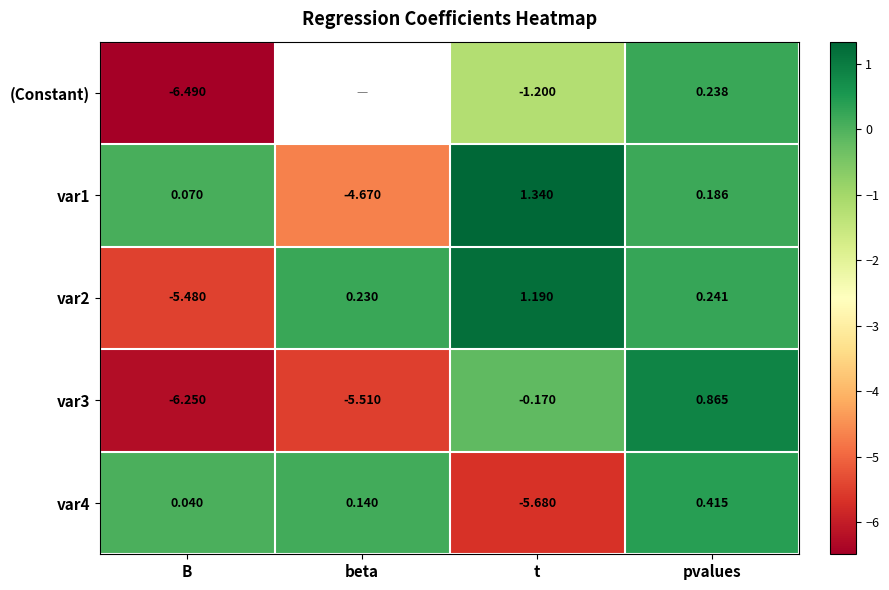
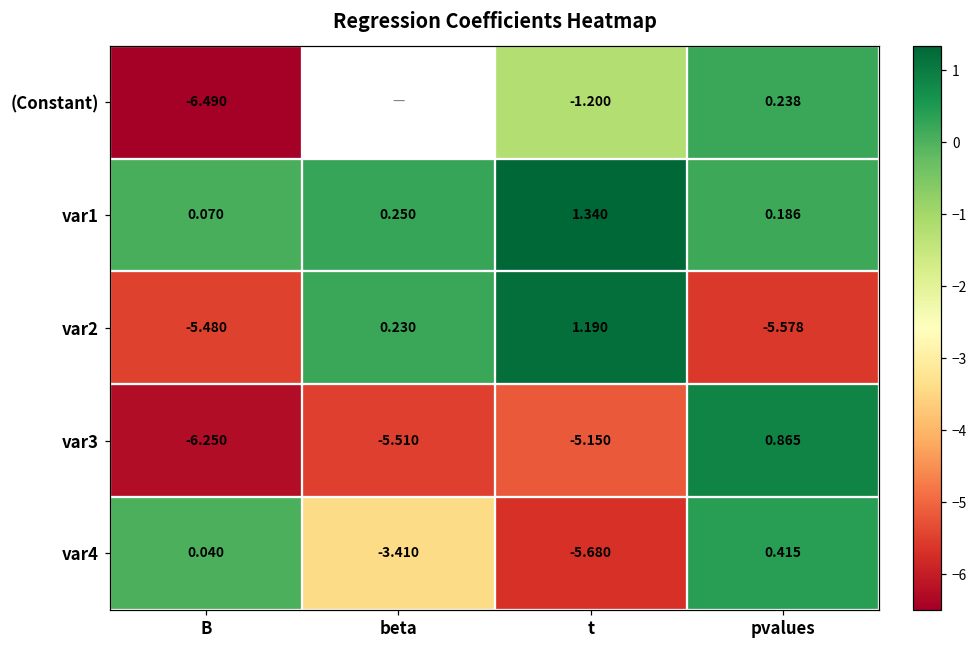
var1, beta: -4.670 -> 0.250
var2, pvalues: 0.241 -> -5.578
var3, t: -0.170 -> -5.150
var4, beta: 0.140 -> -3.410
